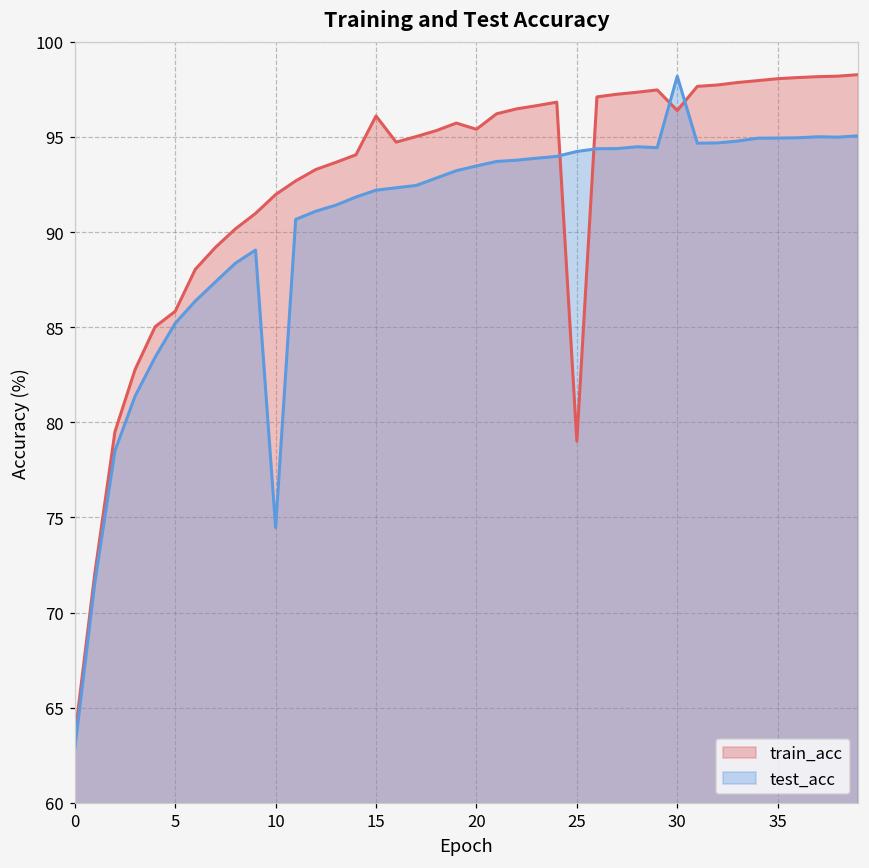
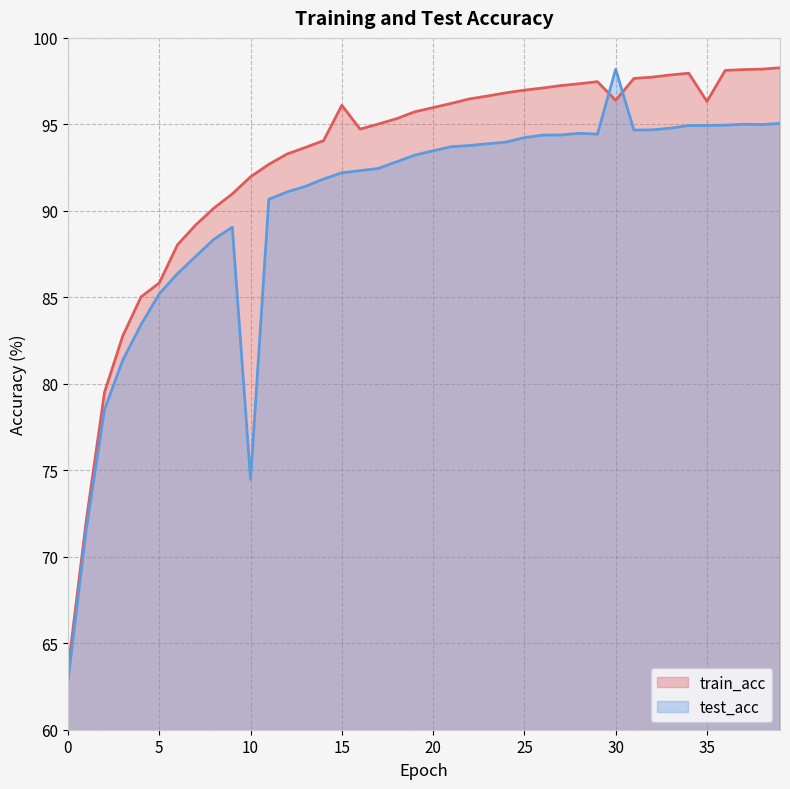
train_acc, 20: 95.4 -> 96.0
train_acc, 25: 79.0 -> 97.0
train_acc, 35: 98.1 -> 96.3
